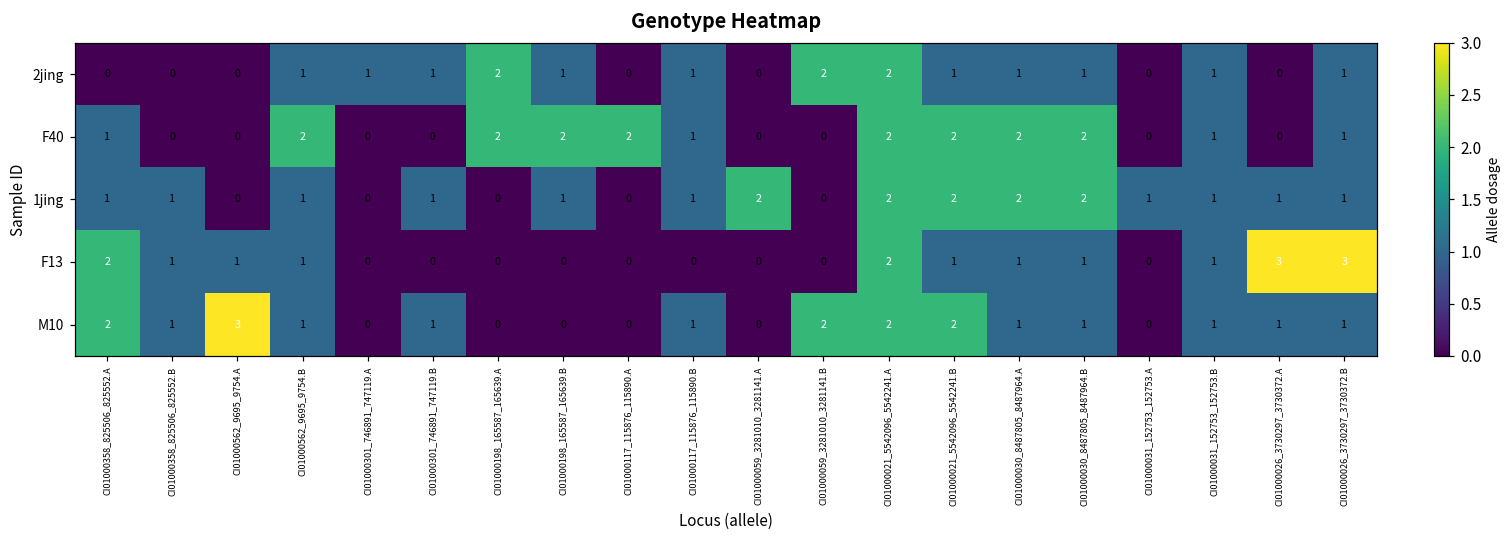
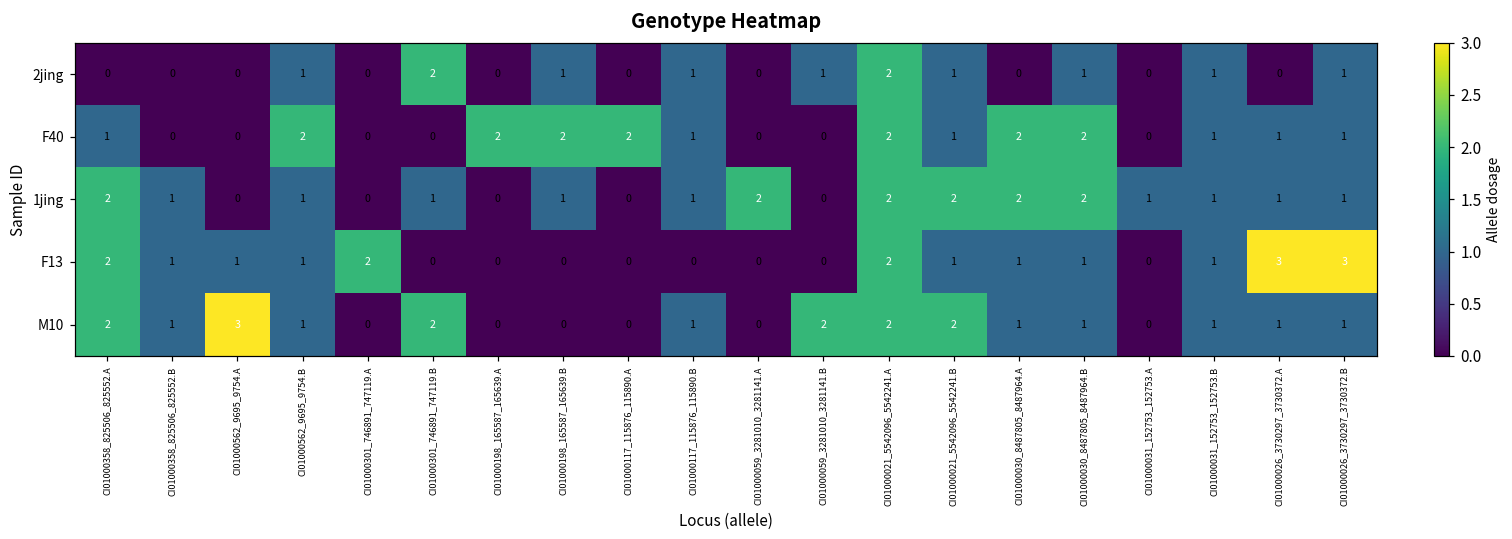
2jing, CI01000301_746891_747119.A: 1 -> 0
2jing, CI01000301_746891_747119.B: 1 -> 2
2jing, CI01000198_165587_165639.A: 2 -> 0
2jing, CI01000059_3281010_3281141.B: 2 -> 1
2jing, CI01000030_8487805_8487964.A: 1 -> 0
F40, CI01000021_5542096_5542241.B: 2 -> 1
F40, CI01000026_3730297_3730372.A: 0 -> 1
1jing, CI01000358_825506_825552.A: 1 -> 2
F13, CI01000301_746891_747119.A: 0 -> 2
M10, CI01000301_746891_747119.B: 1 -> 2
